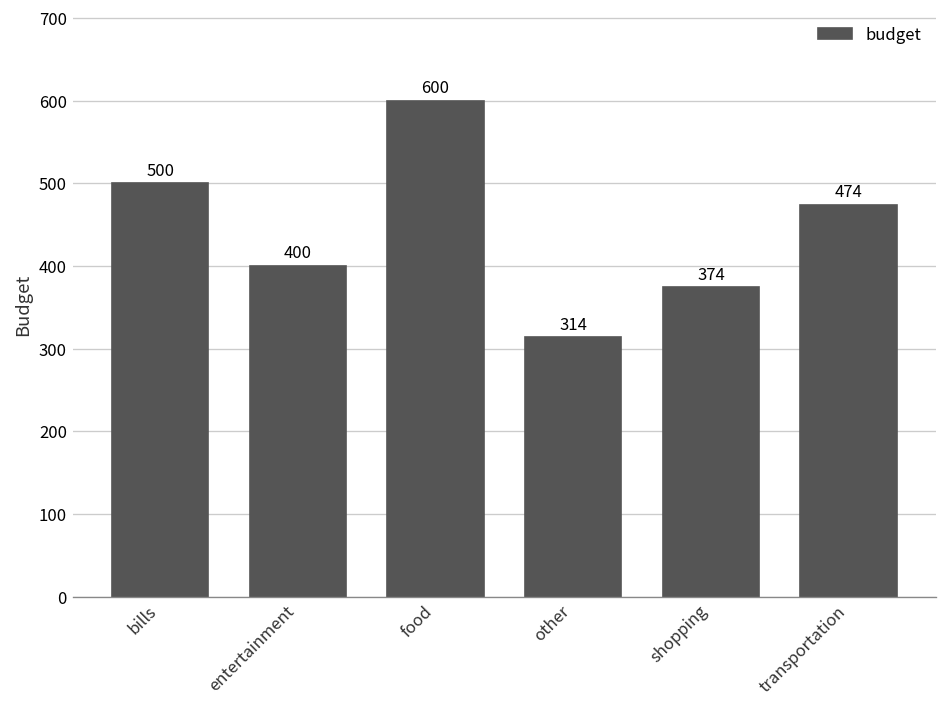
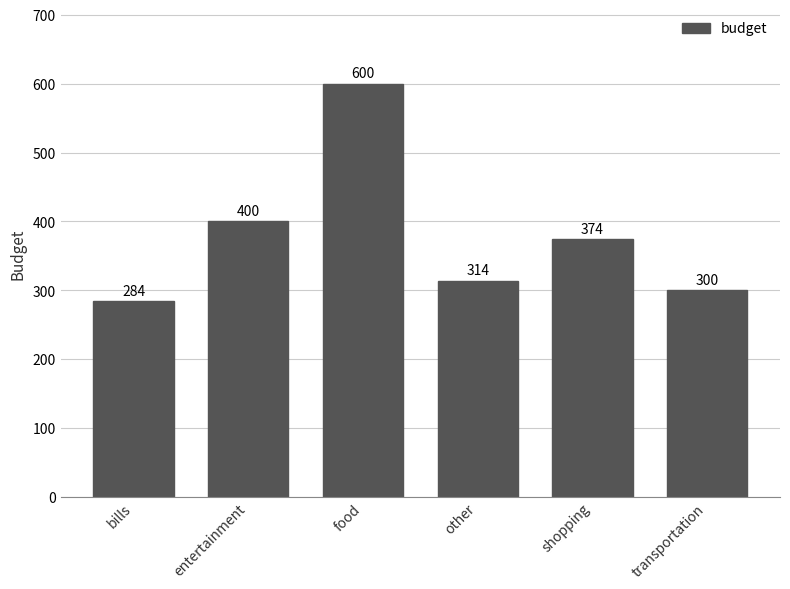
bills: 500 -> 284
transportation: 474 -> 300
